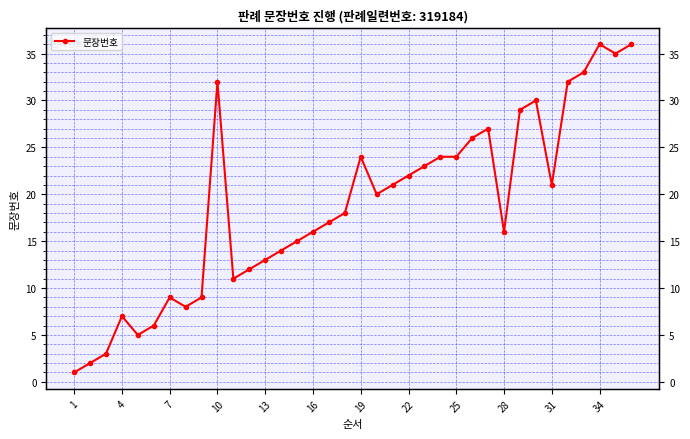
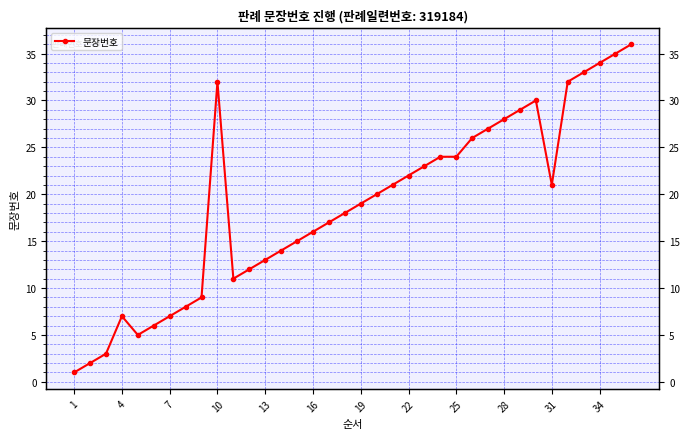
7: 9 -> 7
19: 24 -> 19
28: 16 -> 28
34: 36 -> 34
